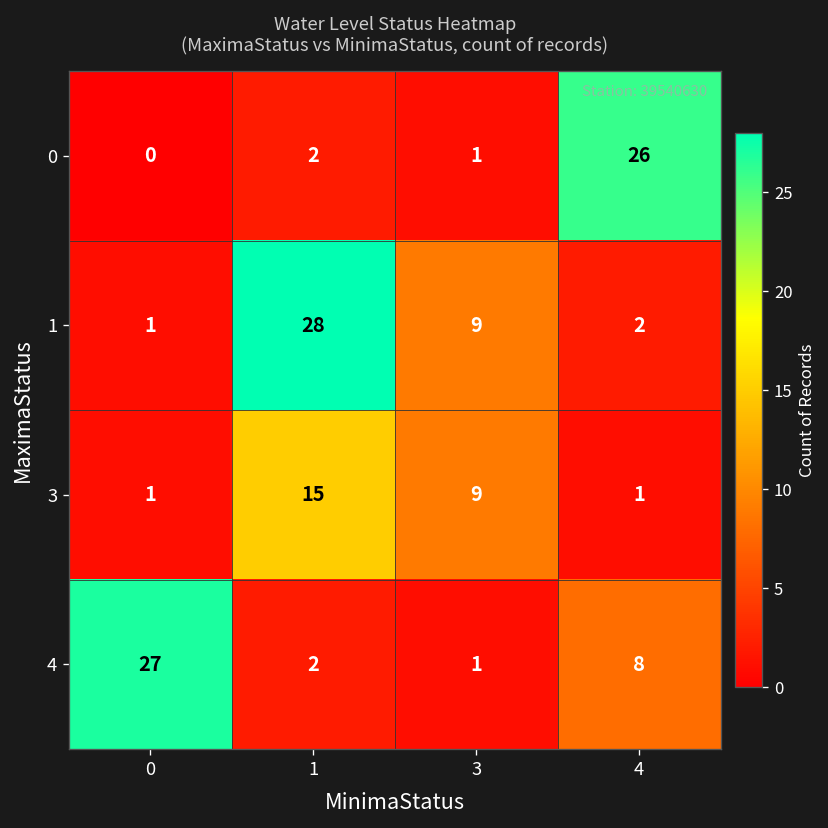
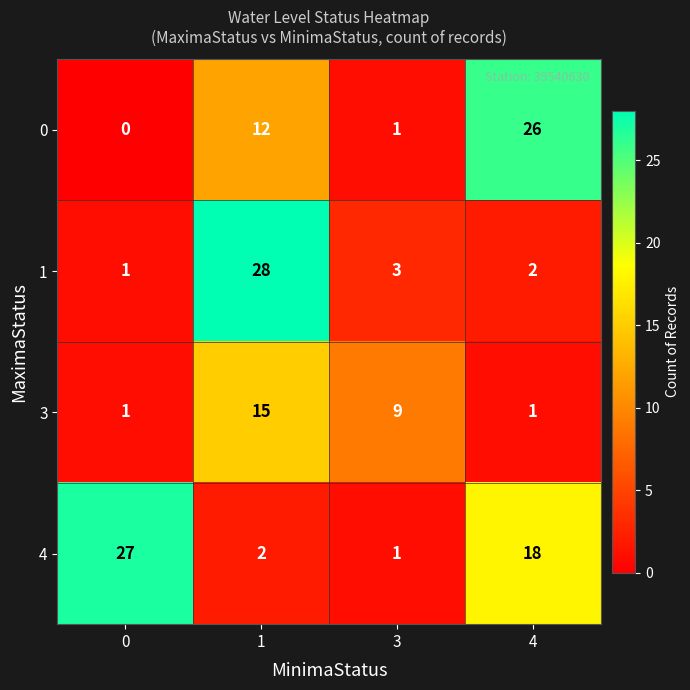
0, 1: 2 -> 12
1, 3: 9 -> 3
4, 4: 8 -> 18
